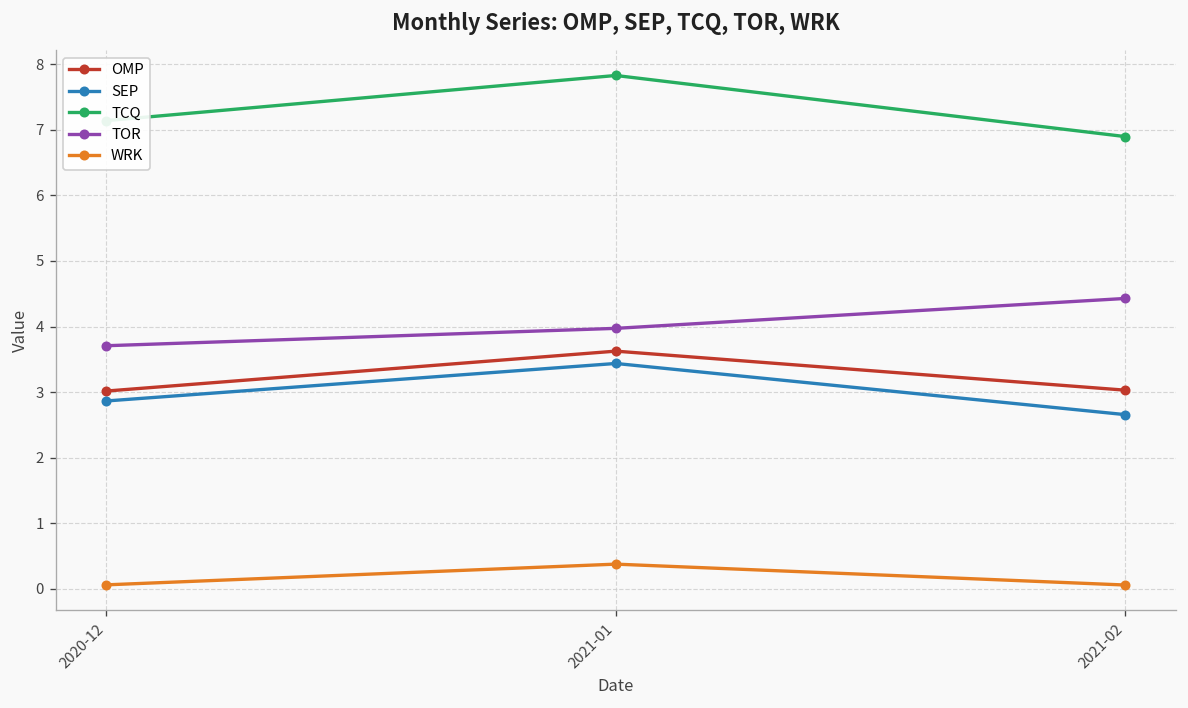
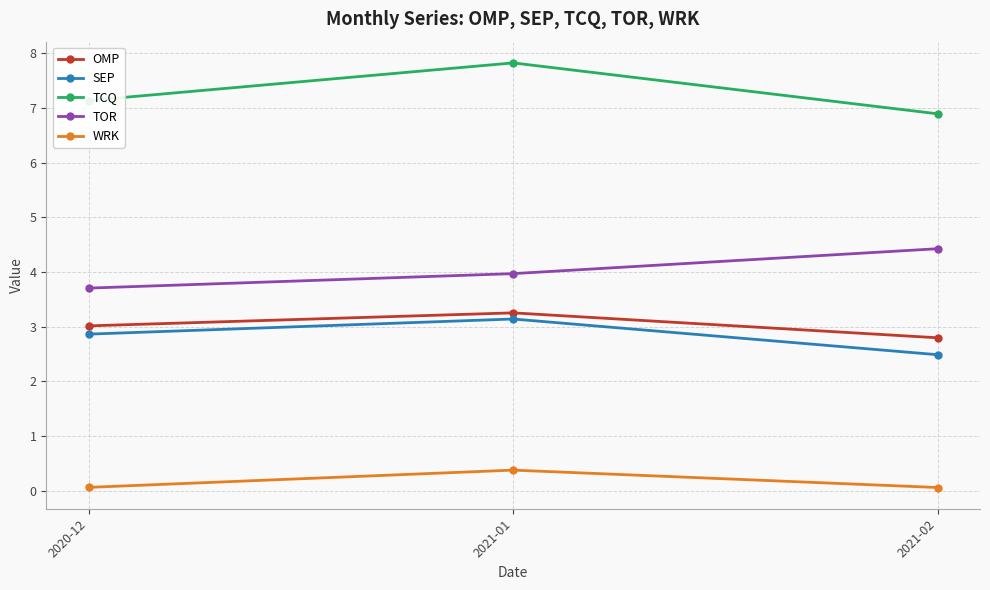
OMP, 2021-01: 3.6 -> 3.3
SEP, 2021-01: 3.4 -> 3.1
OMP, 2021-02: 3.0 -> 2.8
SEP, 2021-02: 2.7 -> 2.5
